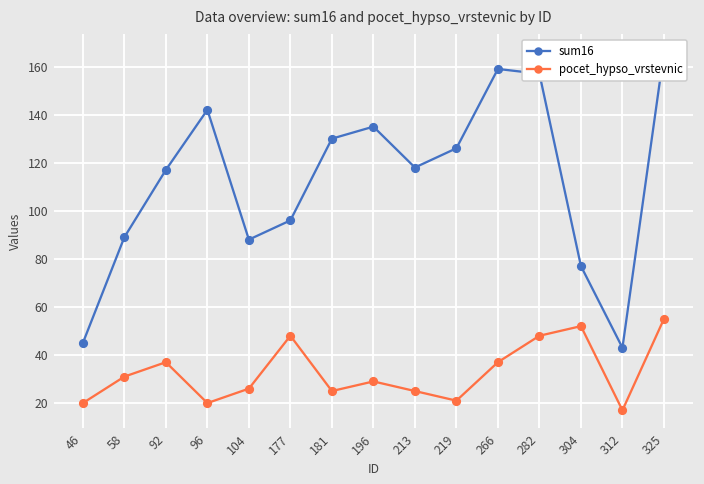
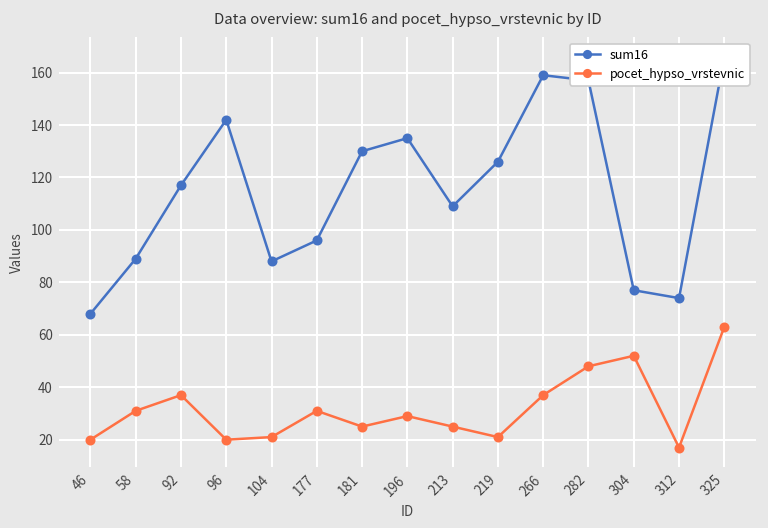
sum16, 46: 45 -> 68
pocet_hypso_vrstevnic, 104: 26 -> 21
pocet_hypso_vrstevnic, 177: 48 -> 31
sum16, 213: 118 -> 109
sum16, 312: 43 -> 74
pocet_hypso_vrstevnic, 325: 55 -> 63
